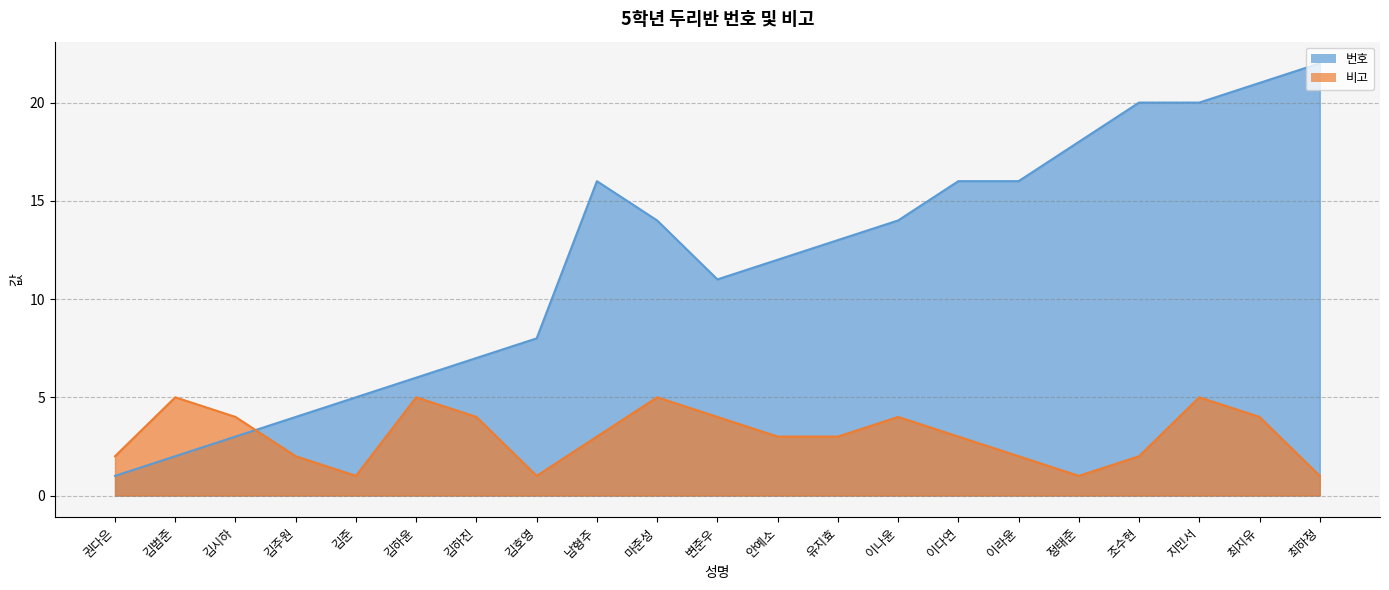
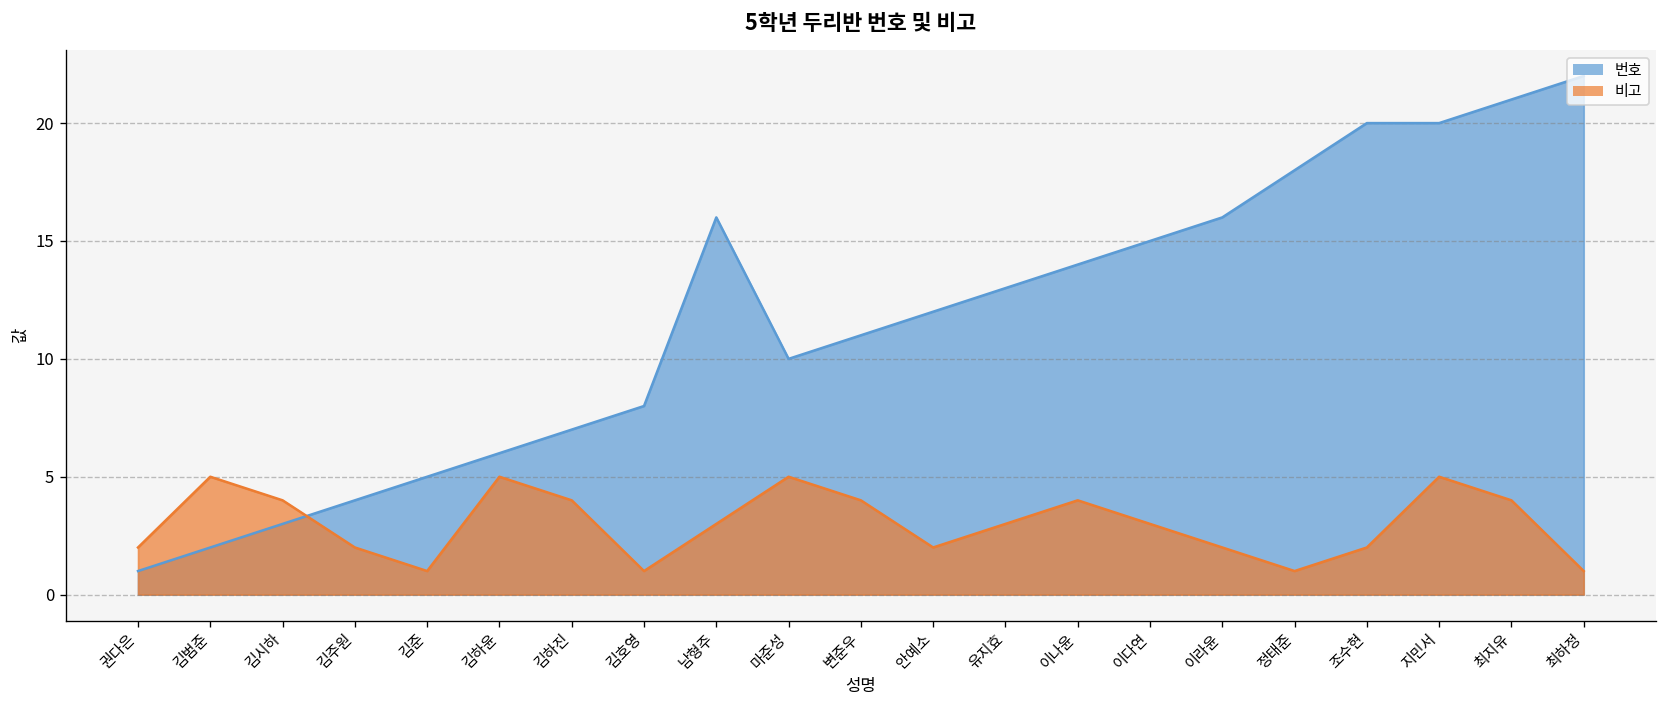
번호, 마준성: 14 -> 10
비고, 안예소: 3 -> 2
번호, 이다연: 16 -> 15
